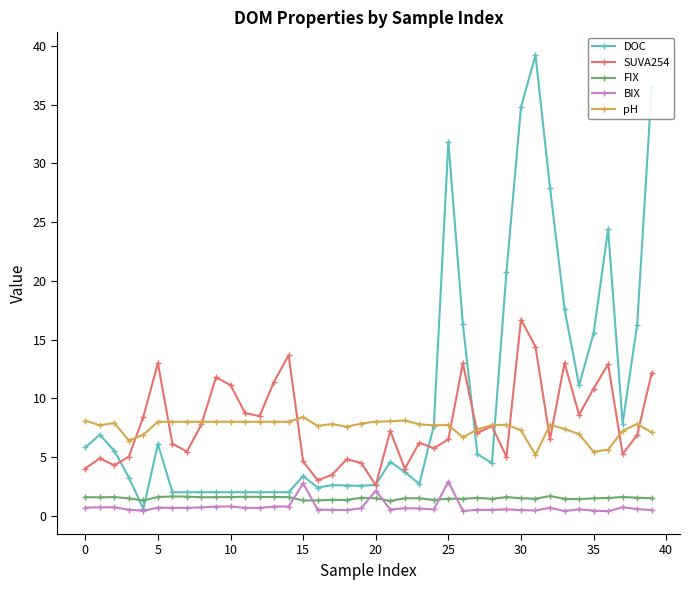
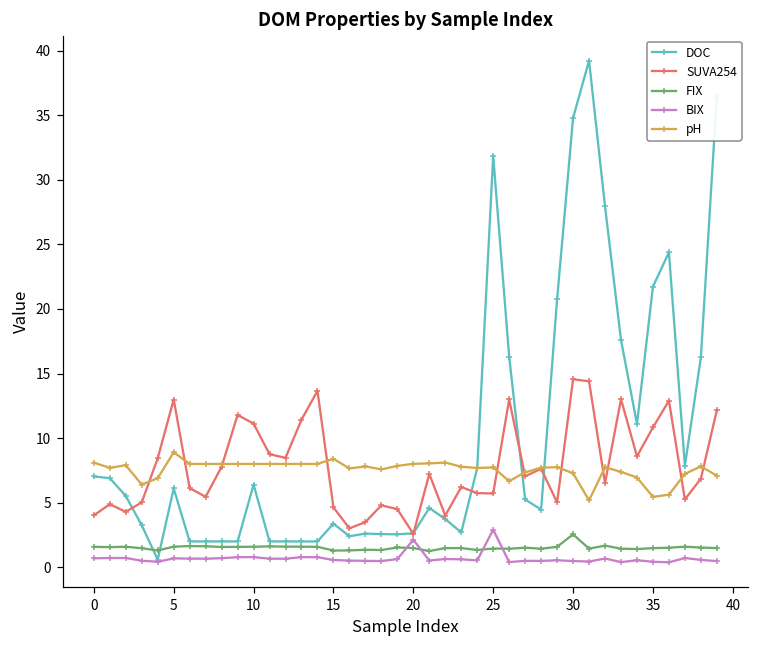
DOC, 0: 5.8 -> 7.0
pH, 5: 8.0 -> 8.9
DOC, 10: 2.0 -> 6.4
BIX, 15: 2.8 -> 0.6
SUVA254, 25: 6.5 -> 5.7
SUVA254, 30: 16.7 -> 14.6
FIX, 30: 1.5 -> 2.5
DOC, 35: 15.5 -> 21.7
